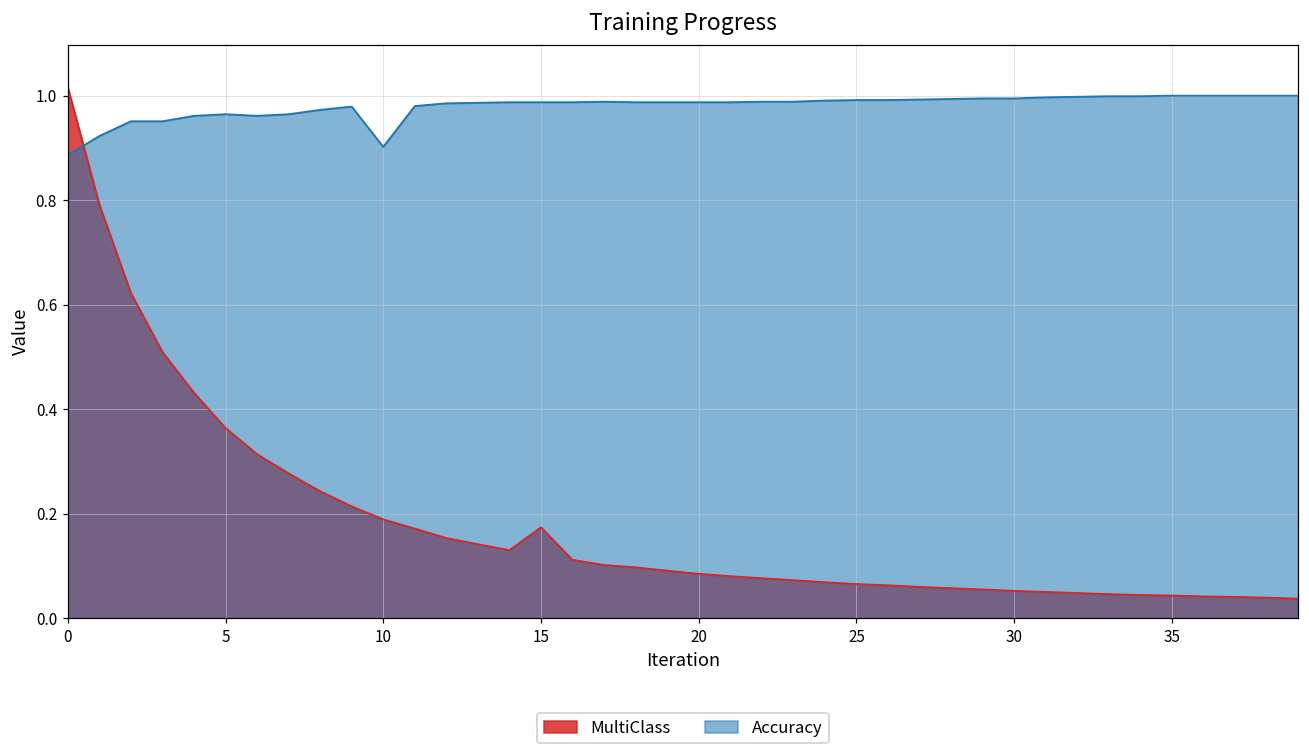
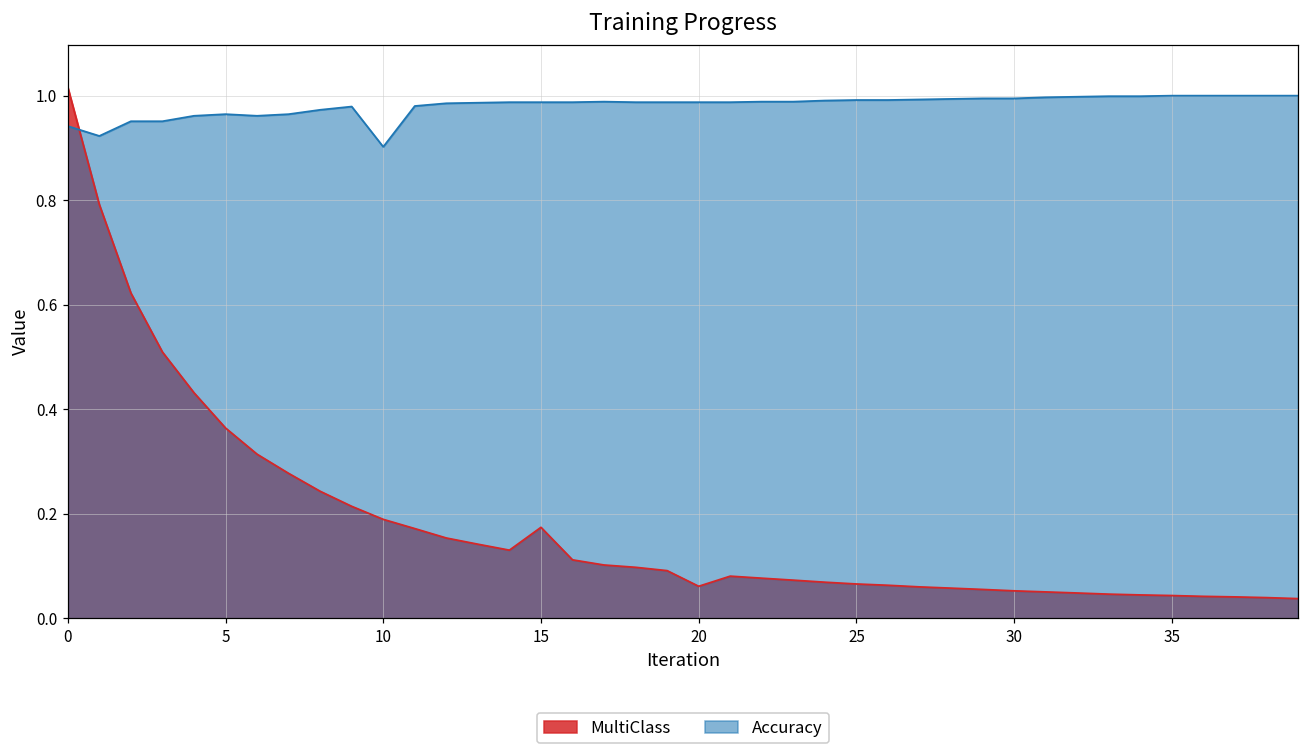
Accuracy, 0: 0.89 -> 0.94
MultiClass, 20: 0.09 -> 0.06
